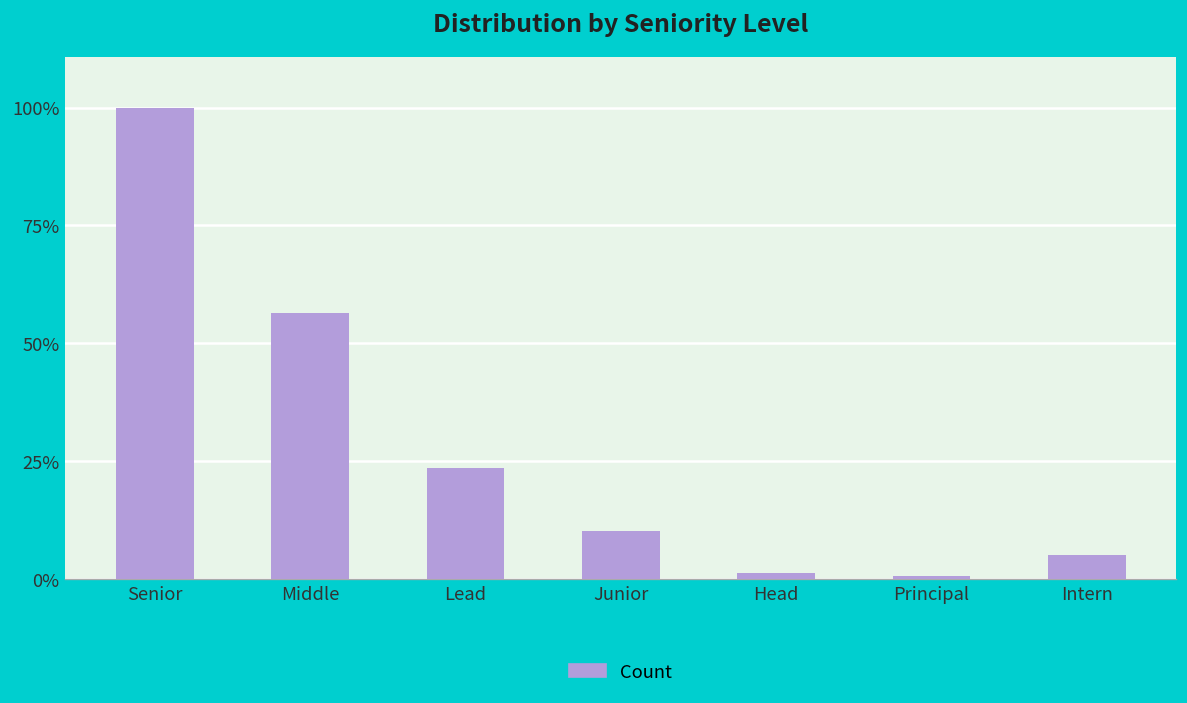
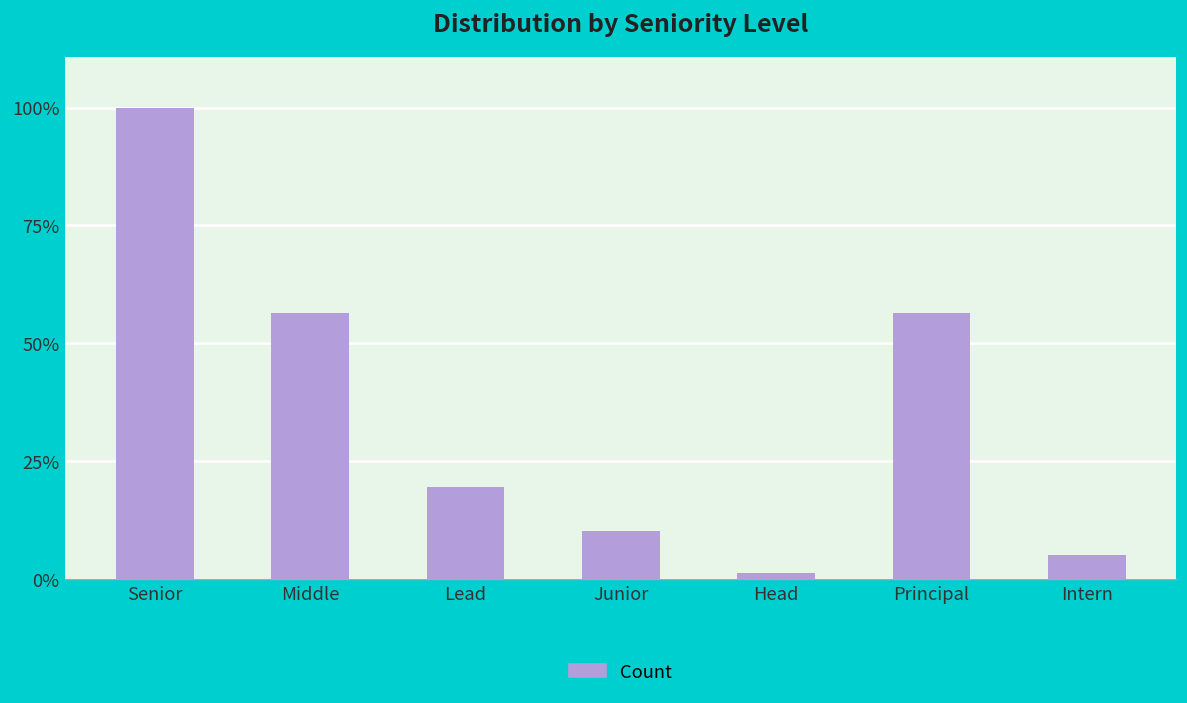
Lead: 23% -> 20%
Principal: 1% -> 56%
